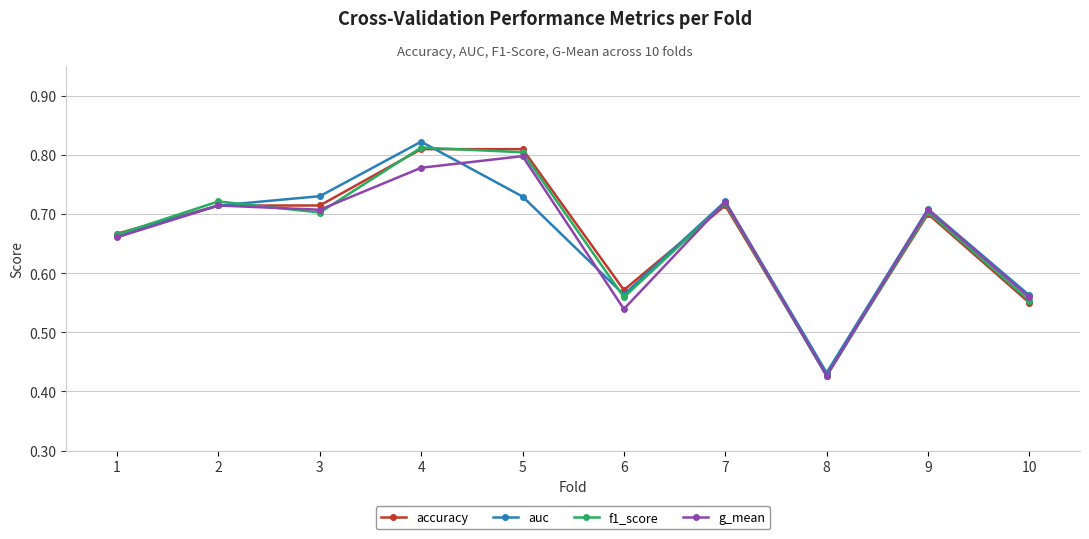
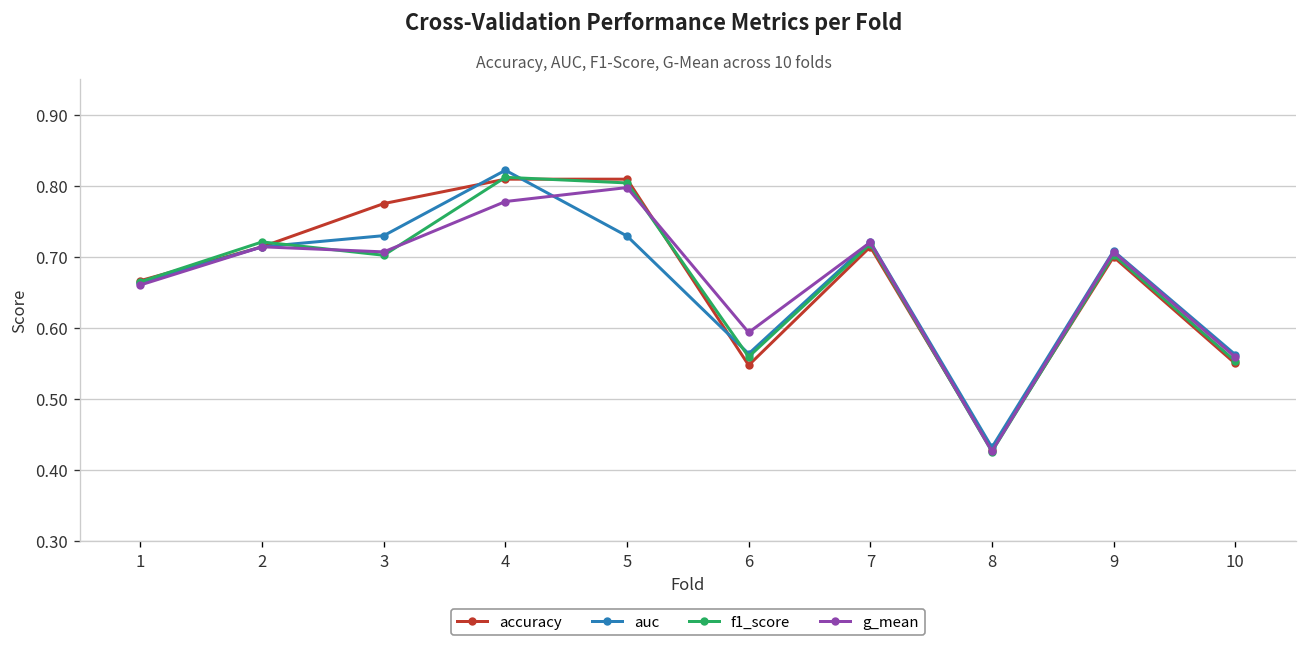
accuracy, 3: 0.71 -> 0.78
accuracy, 6: 0.57 -> 0.55
g_mean, 6: 0.54 -> 0.59
